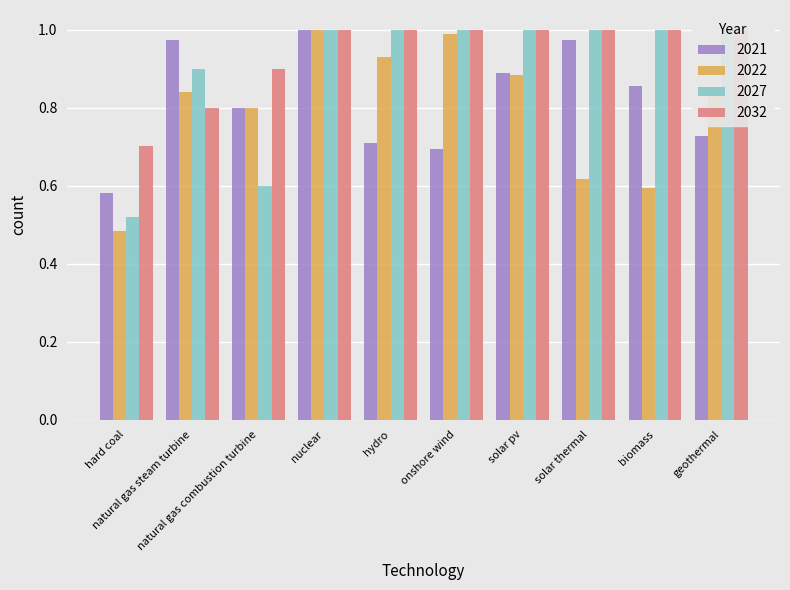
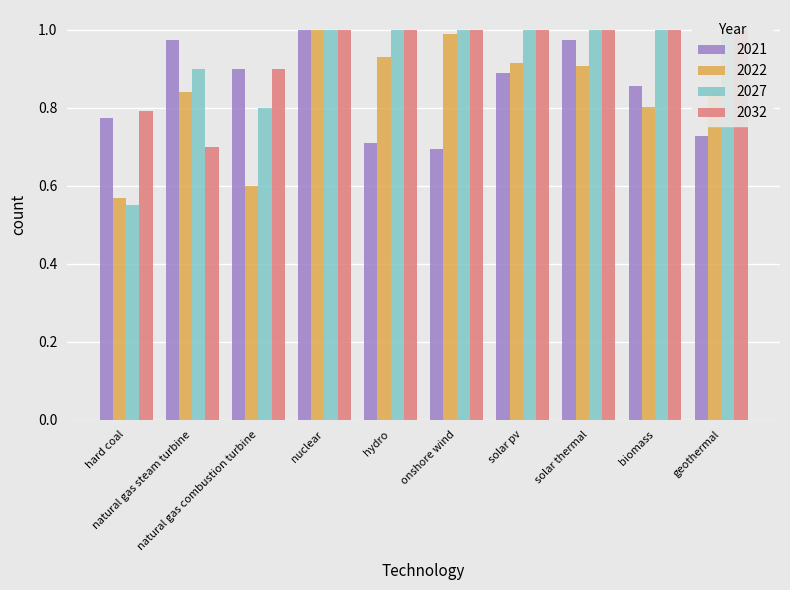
2021, hard coal: 0.58 -> 0.77
2022, hard coal: 0.48 -> 0.57
2027, hard coal: 0.52 -> 0.55
2032, hard coal: 0.70 -> 0.79
2032, natural gas steam turbine: 0.8 -> 0.7
2021, natural gas combustion turbine: 0.8 -> 0.9
2022, natural gas combustion turbine: 0.8 -> 0.6
2027, natural gas combustion turbine: 0.6 -> 0.8
2022, solar pv: 0.88 -> 0.91
2022, solar thermal: 0.62 -> 0.91
2022, biomass: 0.59 -> 0.80
